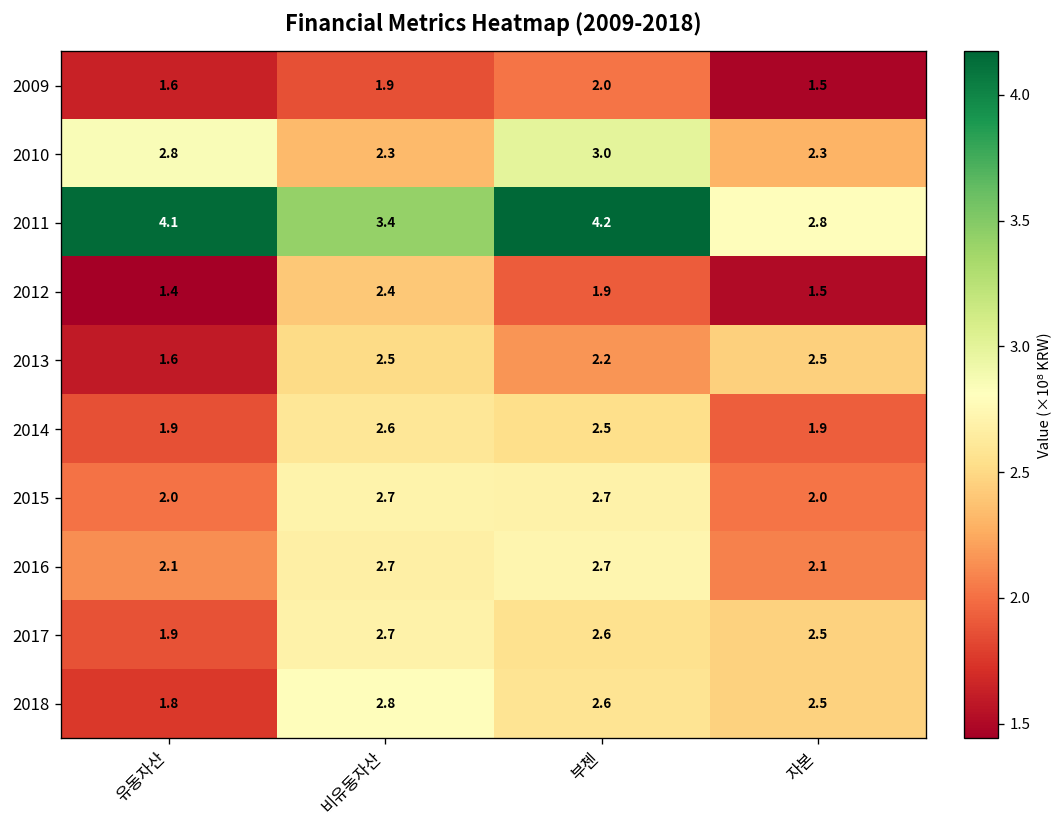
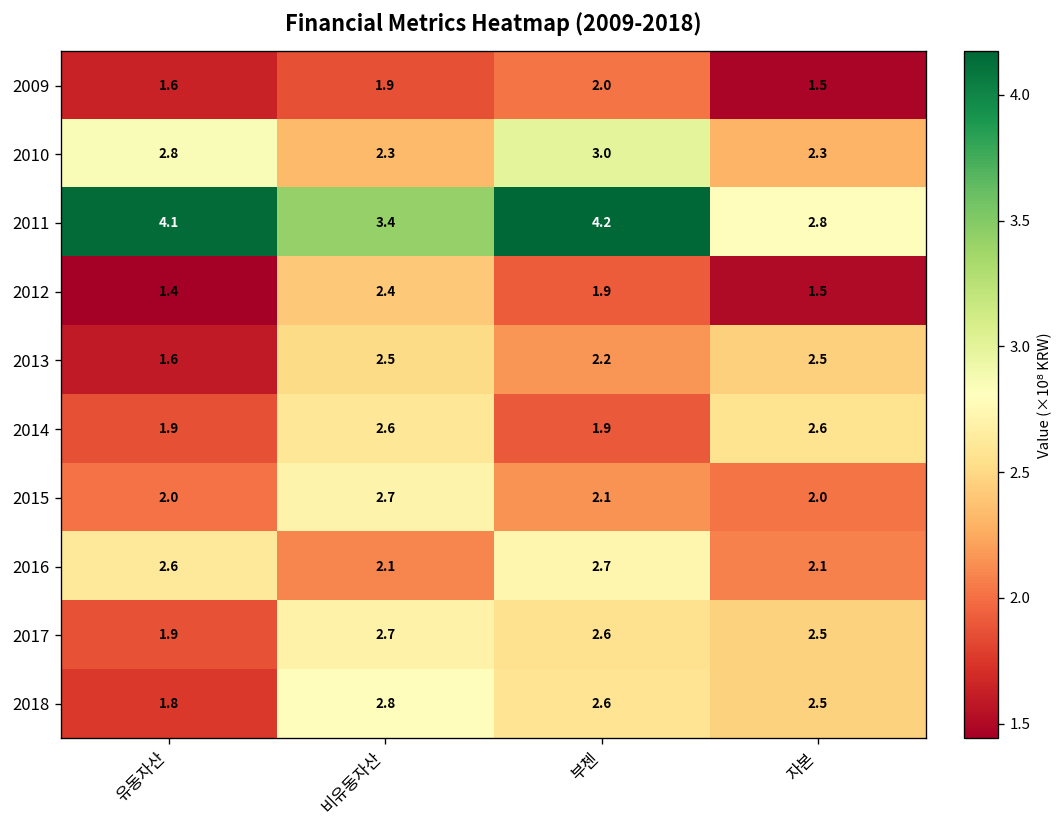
2014, 부첸: 2.5 -> 1.9
2014, 자본: 1.9 -> 2.6
2015, 부첸: 2.7 -> 2.1
2016, 유동자산: 2.1 -> 2.6
2016, 비유동자산: 2.7 -> 2.1
